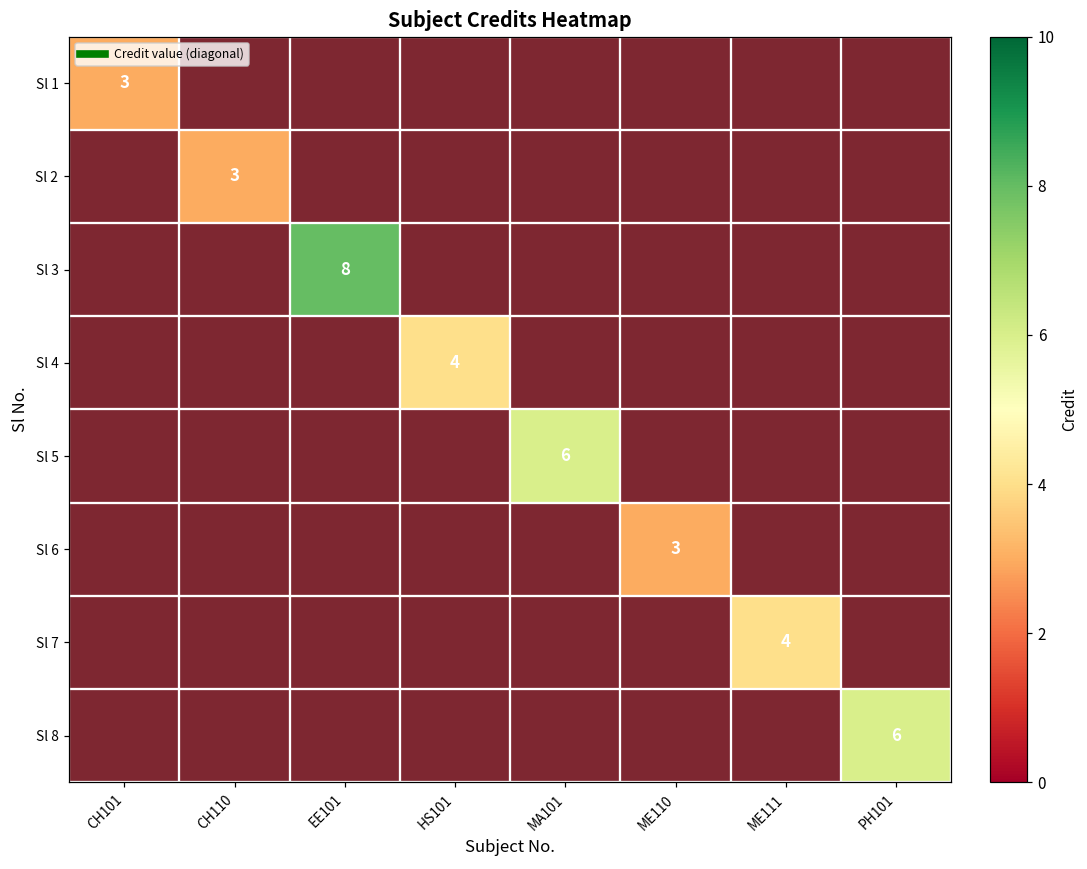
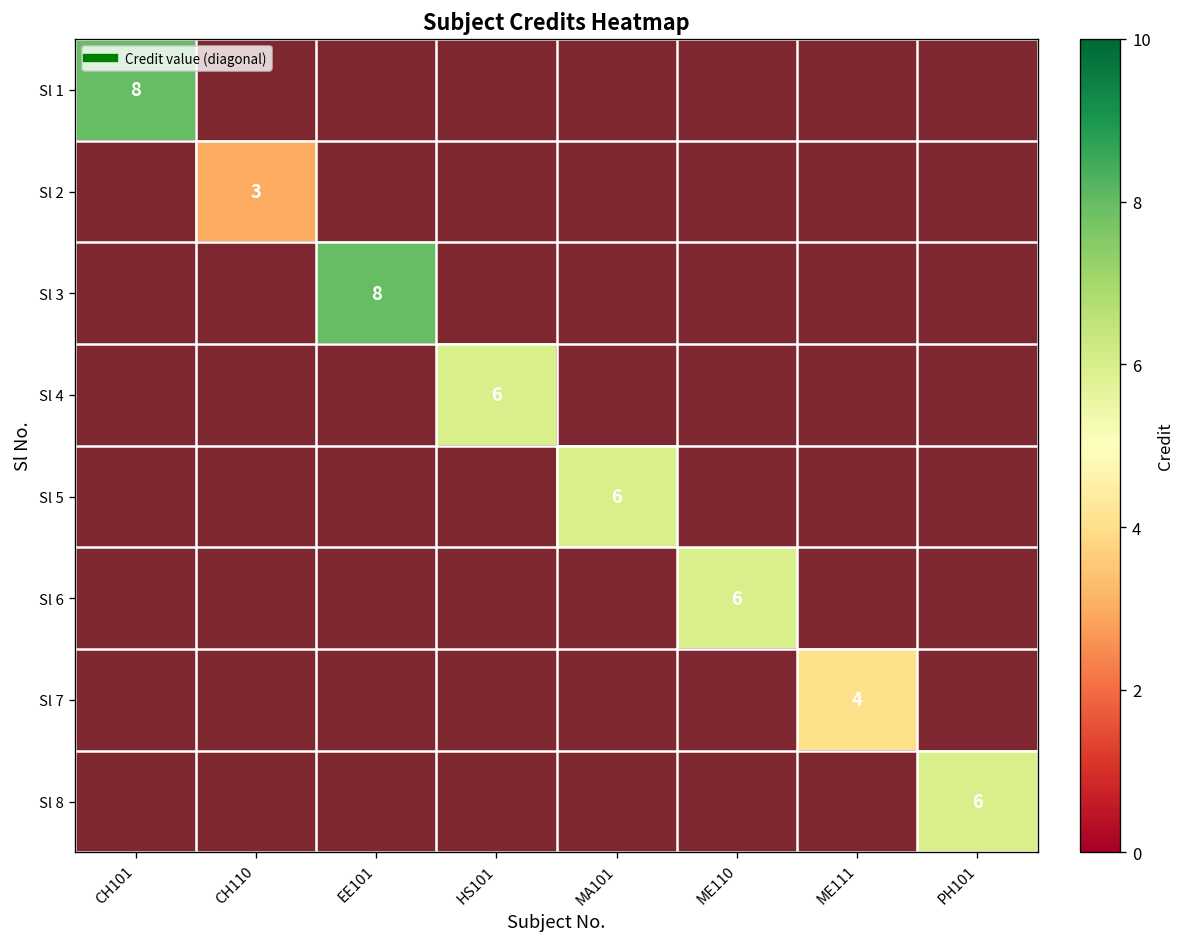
Sl 1, CH101: 3 -> 8
Sl 4, HS101: 4 -> 6
Sl 6, ME110: 3 -> 6
